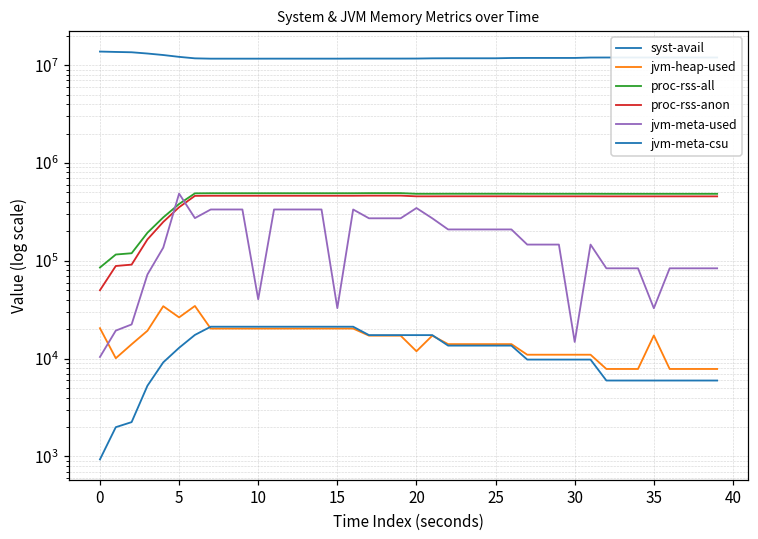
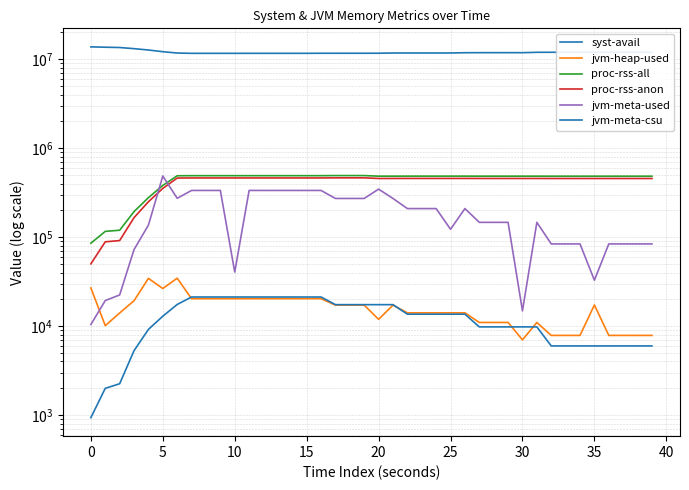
jvm-heap-used, 0: 20000 -> 27000
jvm-meta-used, 15: 33000 -> 330000
jvm-meta-used, 25: 210000 -> 120000
jvm-heap-used, 30: 11000 -> 7000
